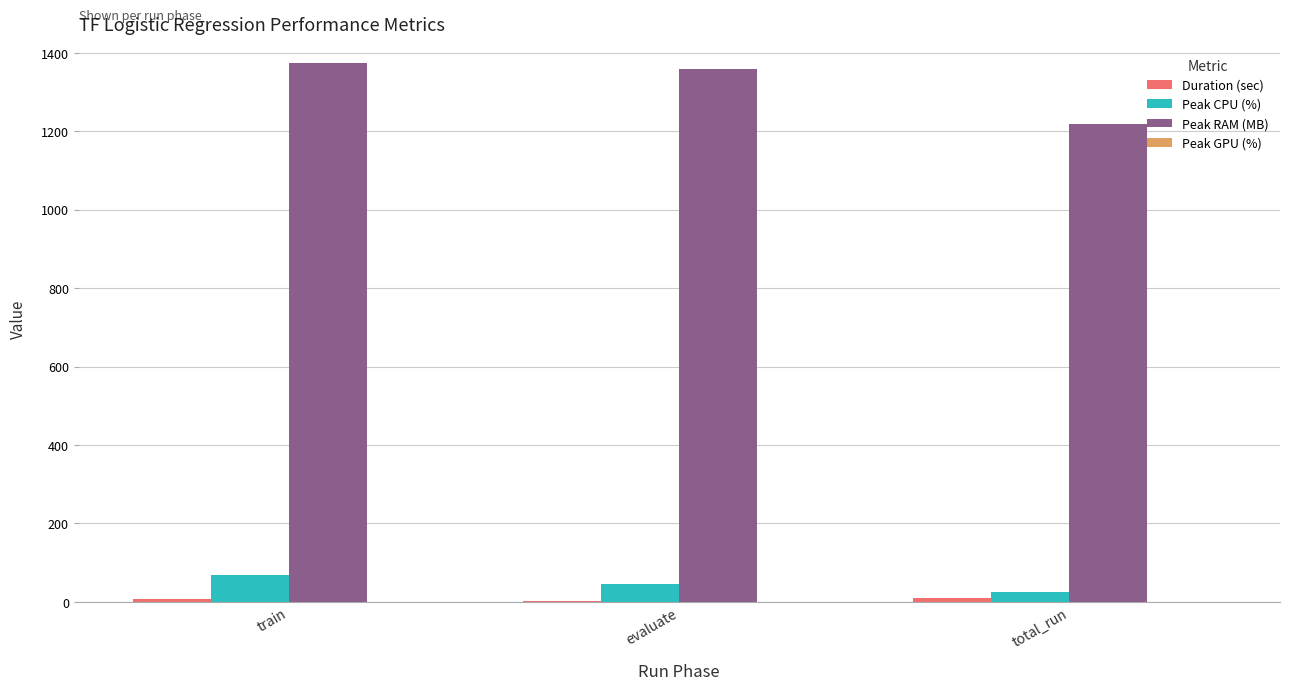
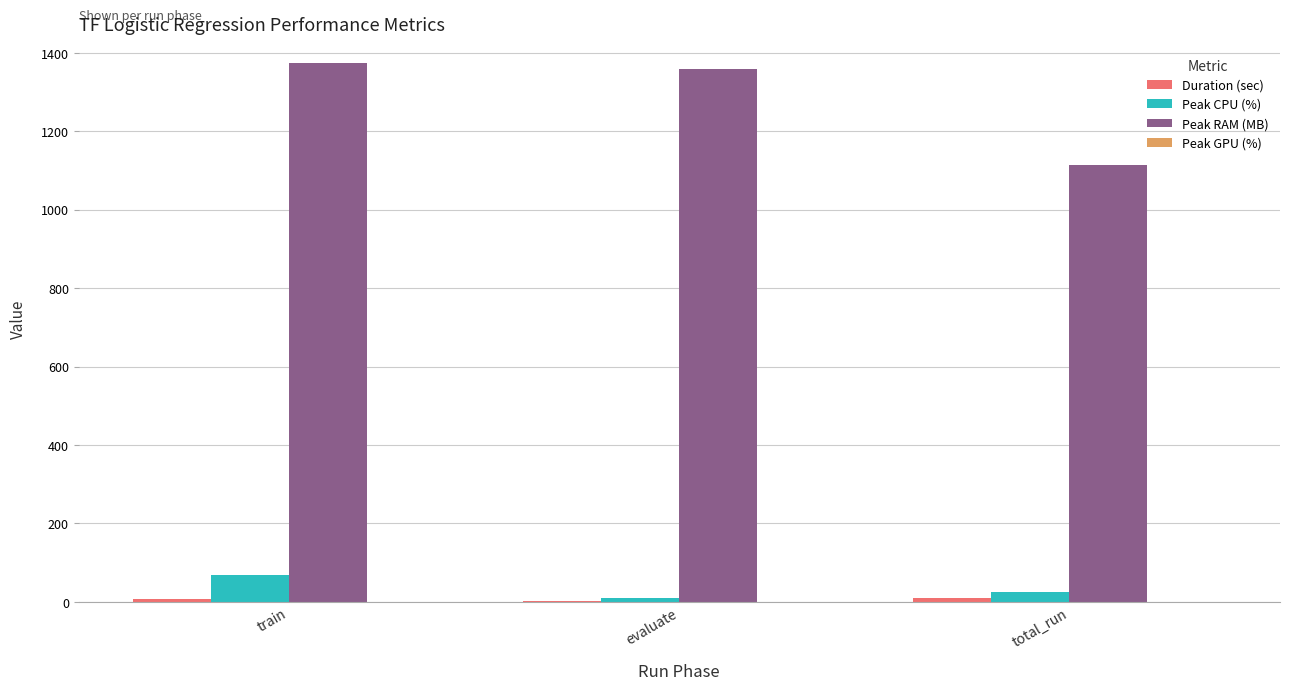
Peak CPU (%), evaluate: 50 -> 10
Peak RAM (MB), total_run: 1220 -> 1110
